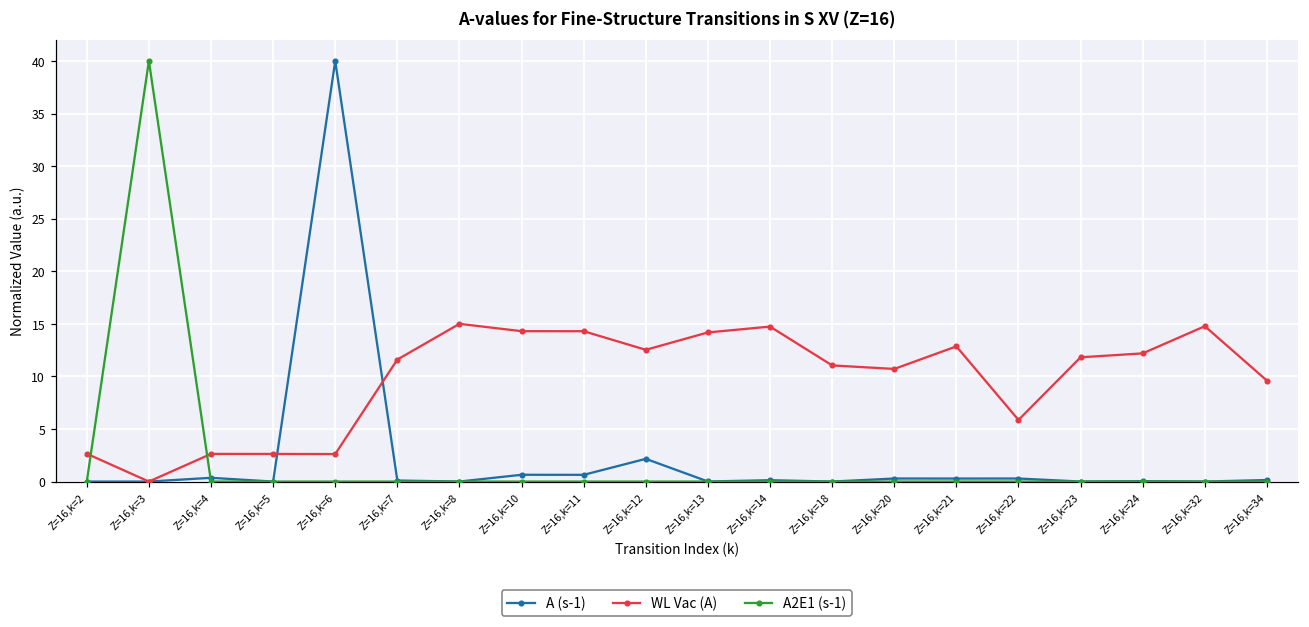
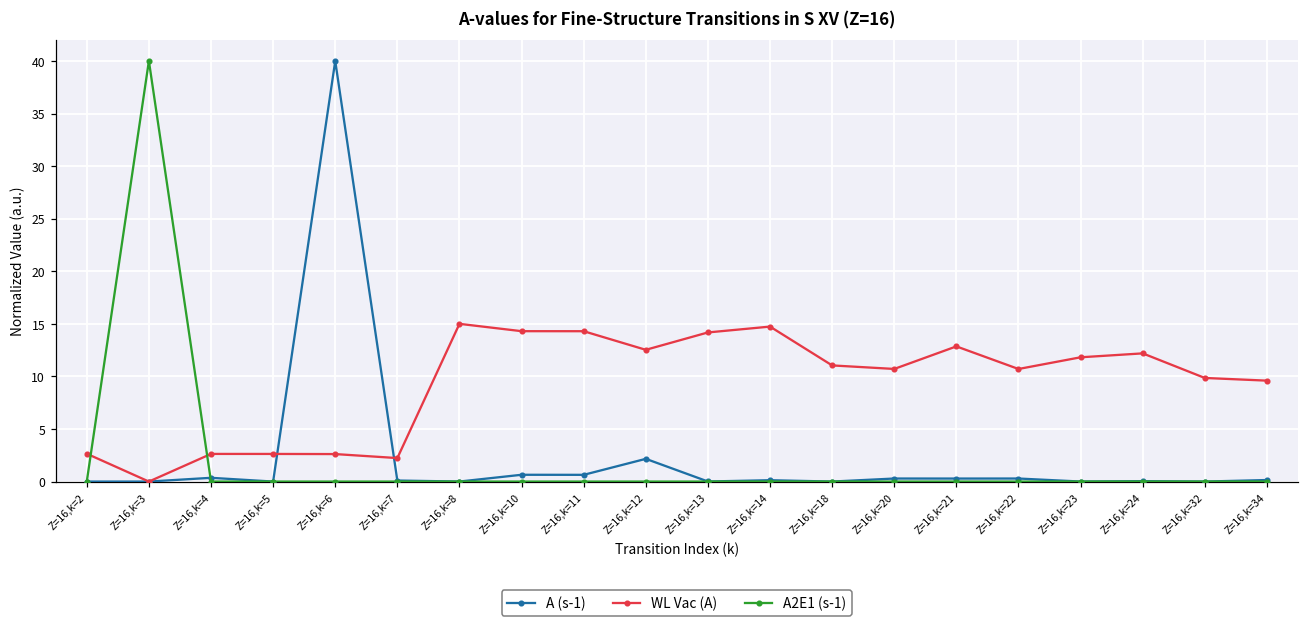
WL Vac (A), Z=16,k=7: 12 -> 2
WL Vac (A), Z=16,k=22: 6 -> 11
WL Vac (A), Z=16,k=32: 15 -> 10
